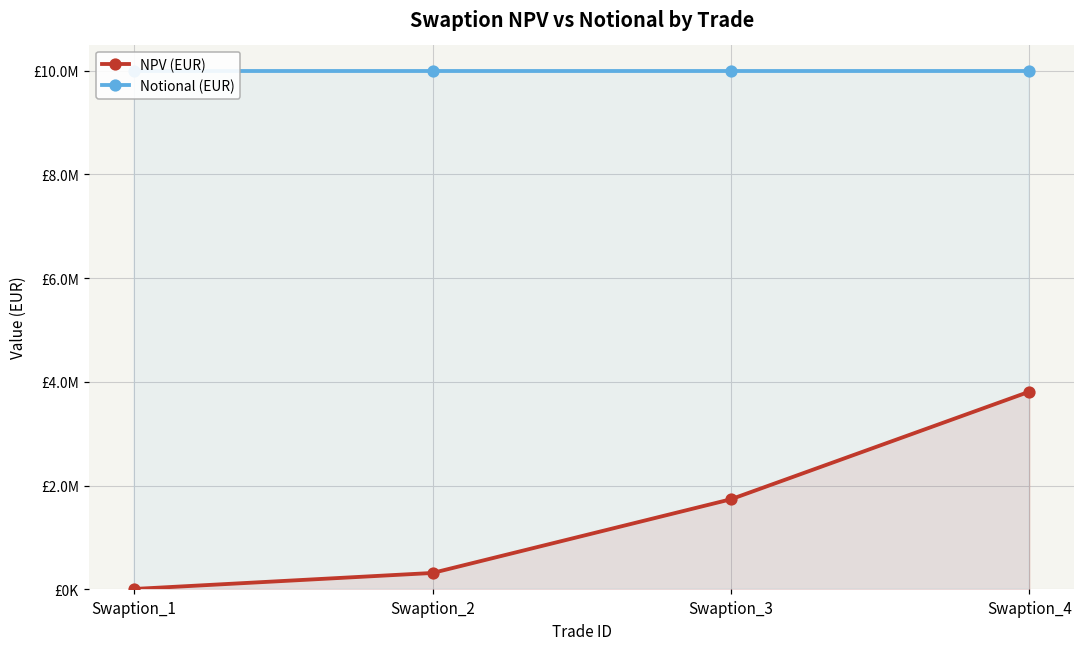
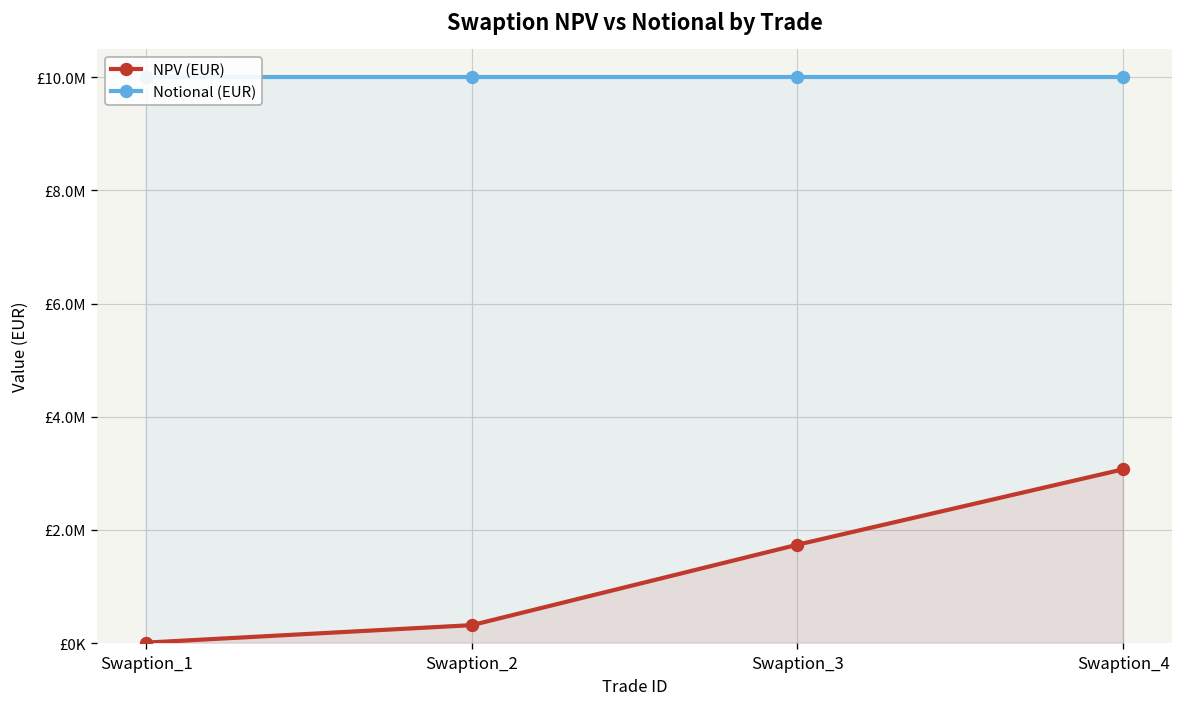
NPV (EUR), Swaption_4: £3800000 -> £3100000
